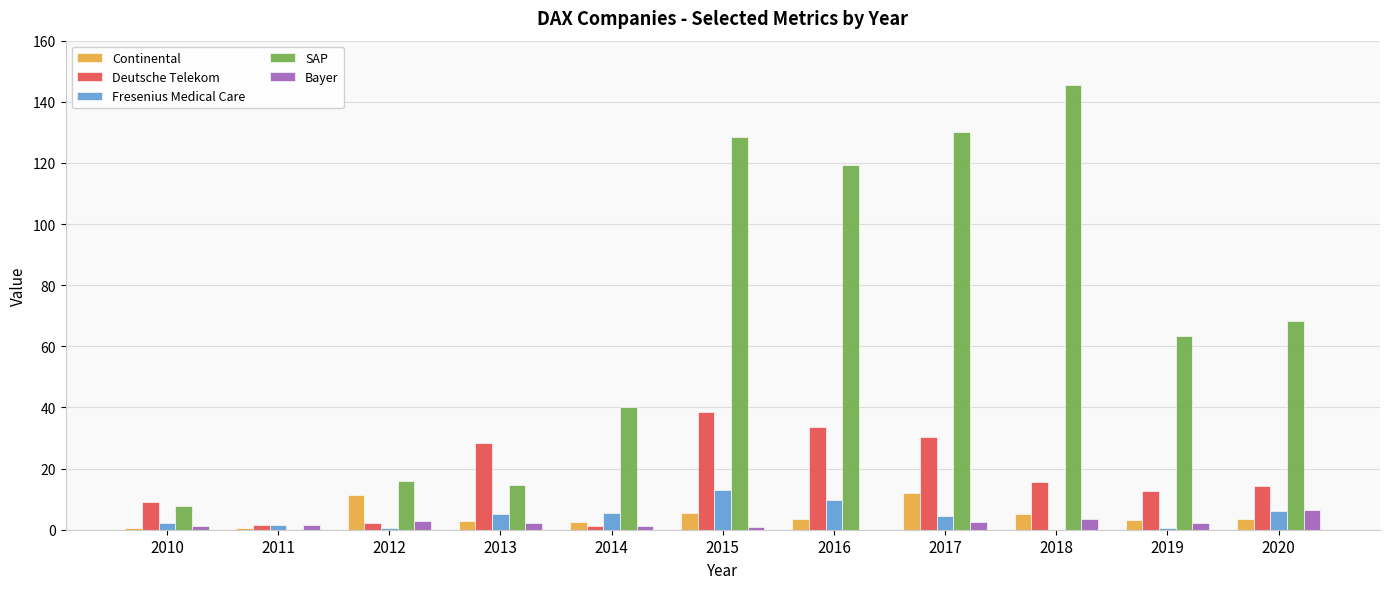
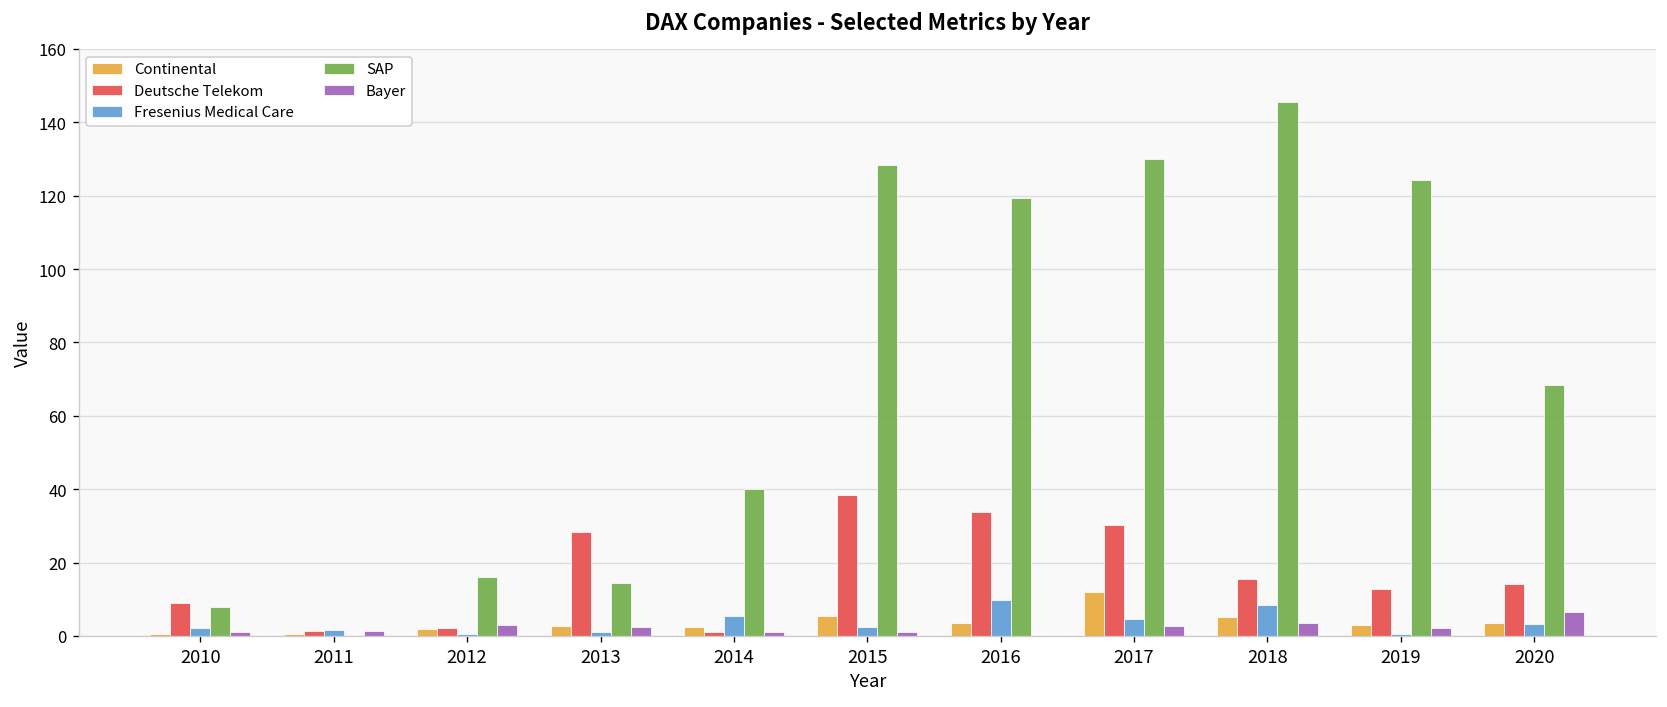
Continental, 2012: 11 -> 2
Fresenius Medical Care, 2013: 5 -> 1
Fresenius Medical Care, 2015: 13 -> 3
Fresenius Medical Care, 2018: 0 -> 9
SAP, 2019: 64 -> 124
Fresenius Medical Care, 2020: 6 -> 3
